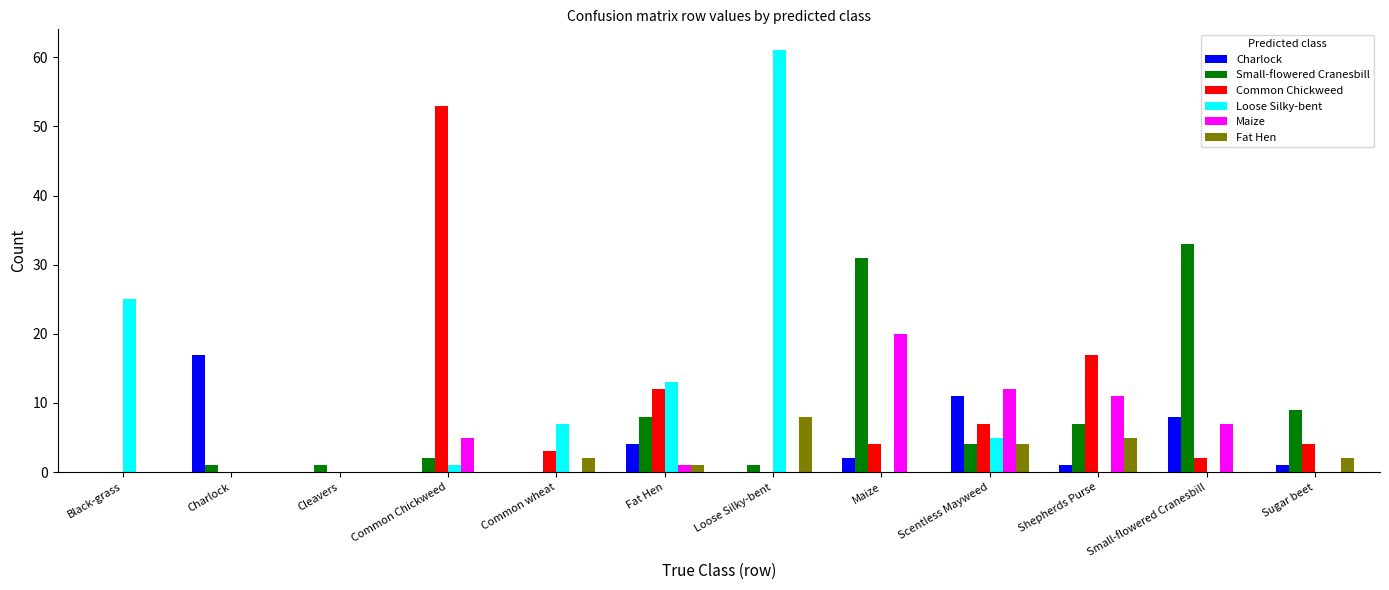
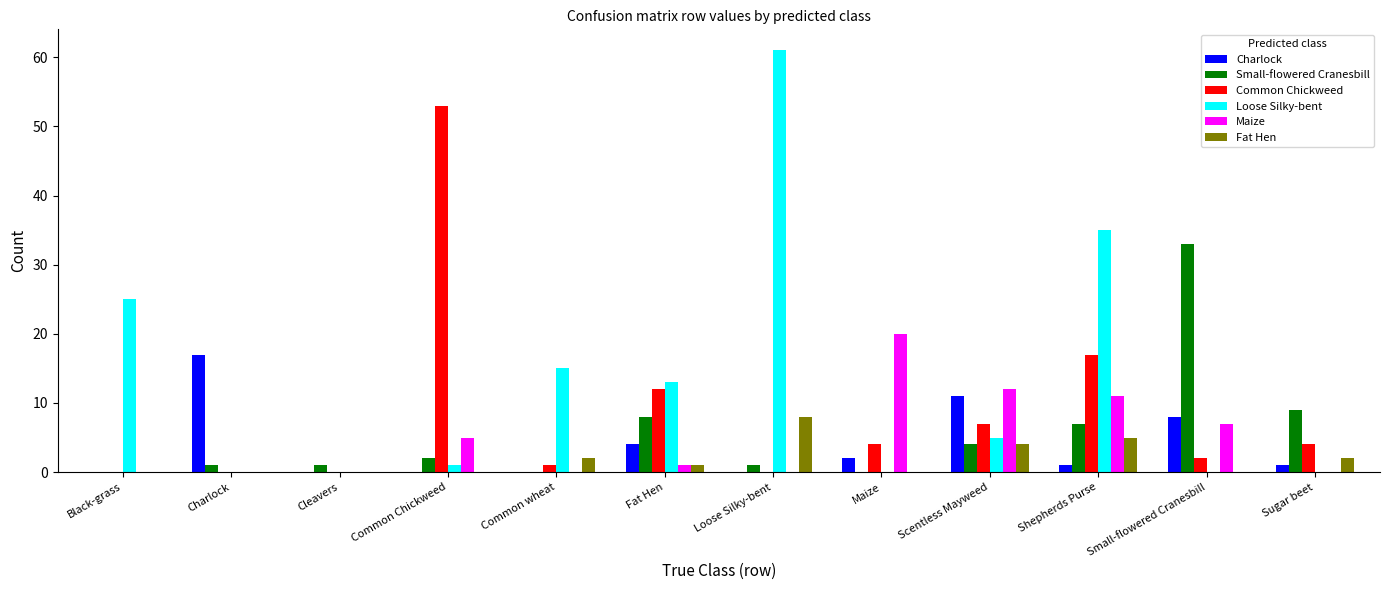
Common Chickweed, Common wheat: 3 -> 1
Loose Silky-bent, Common wheat: 7 -> 15
Small-flowered Cranesbill, Maize: 31 -> 0
Loose Silky-bent, Shepherds Purse: 0 -> 35
